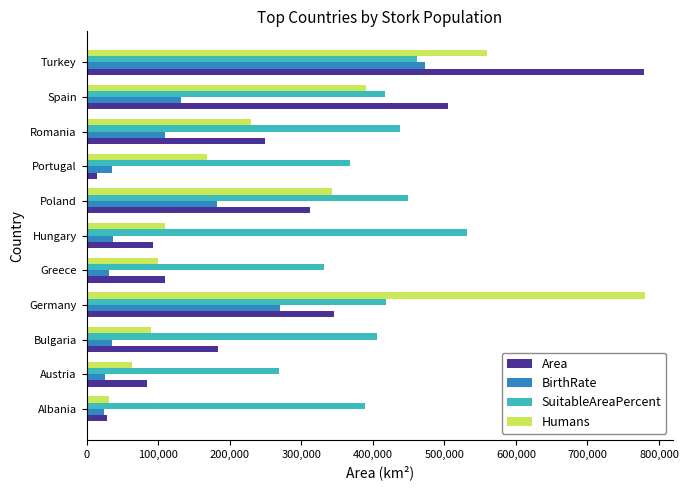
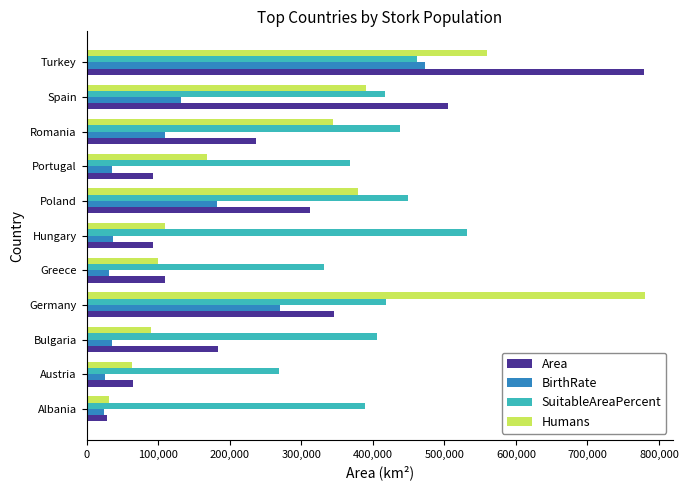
Humans, Romania: 230,000 -> 340,000
Area, Romania: 250,000 -> 240,000
Area, Portugal: 10,000 -> 90,000
Humans, Poland: 340,000 -> 380,000
Area, Austria: 80,000 -> 60,000
